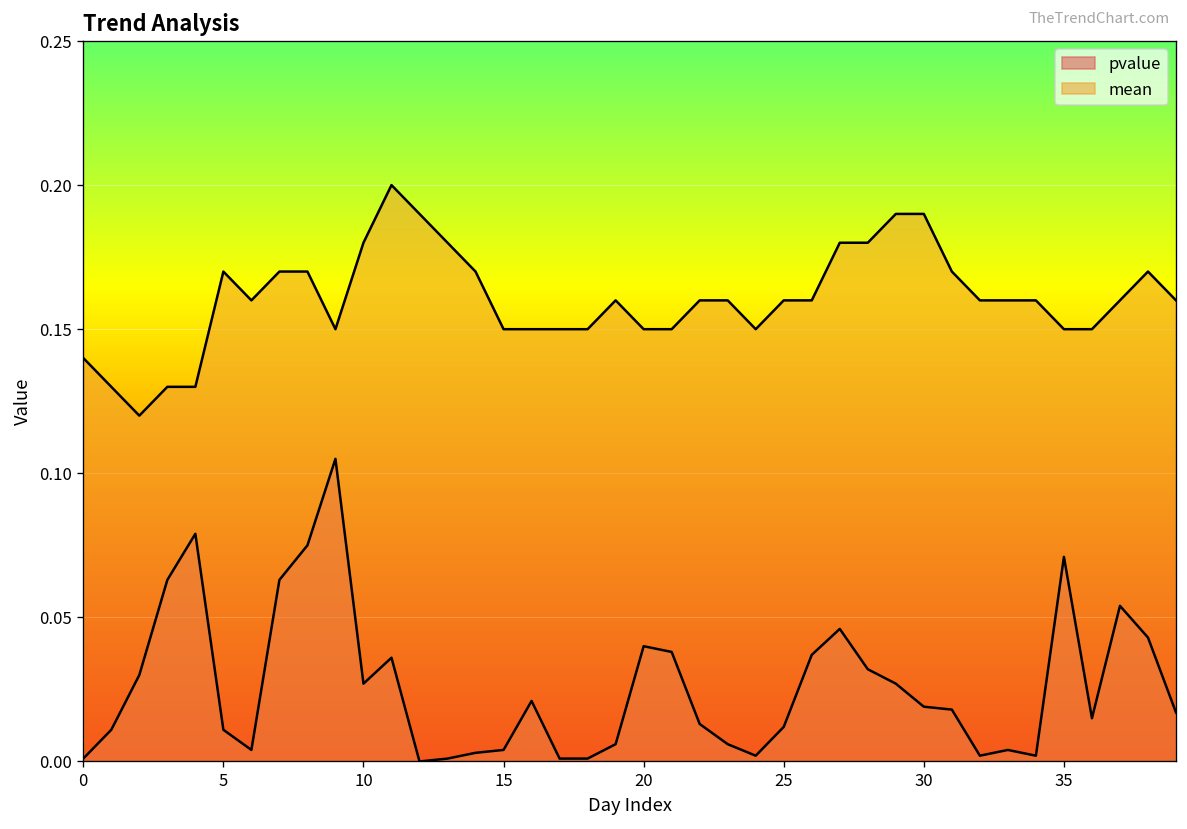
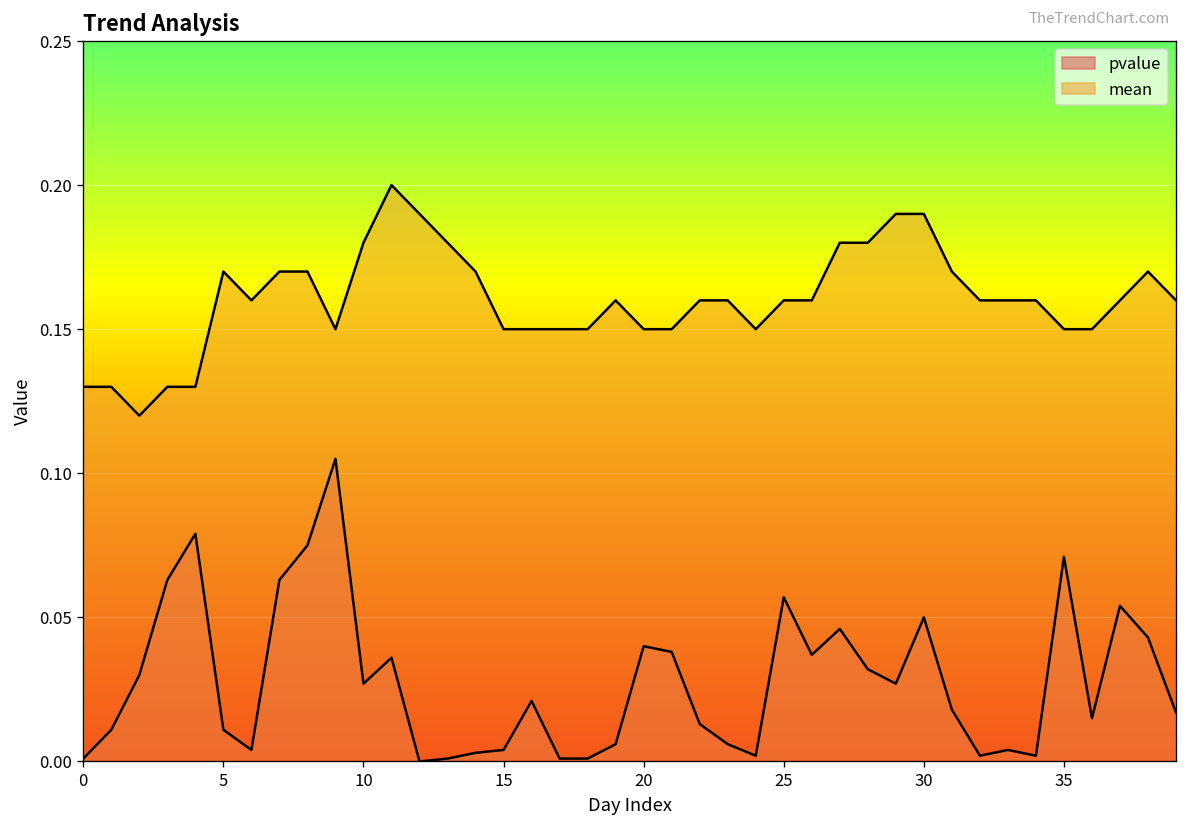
mean, 0: 0.14 -> 0.13
pvalue, 25: 0.012 -> 0.057
pvalue, 30: 0.019 -> 0.050
